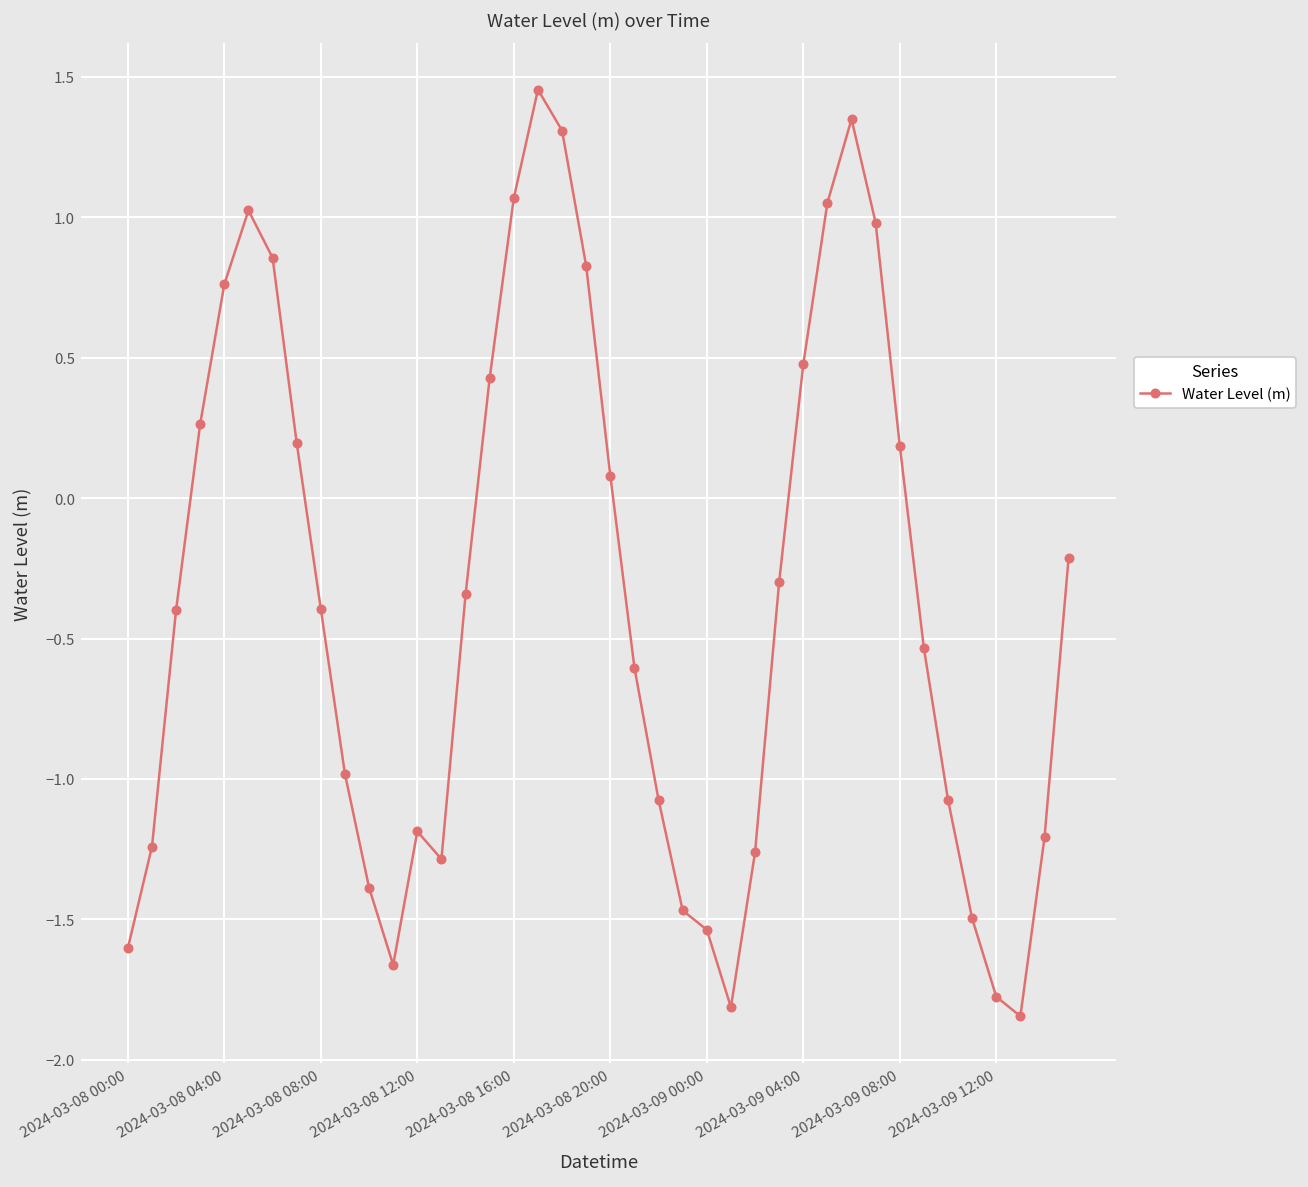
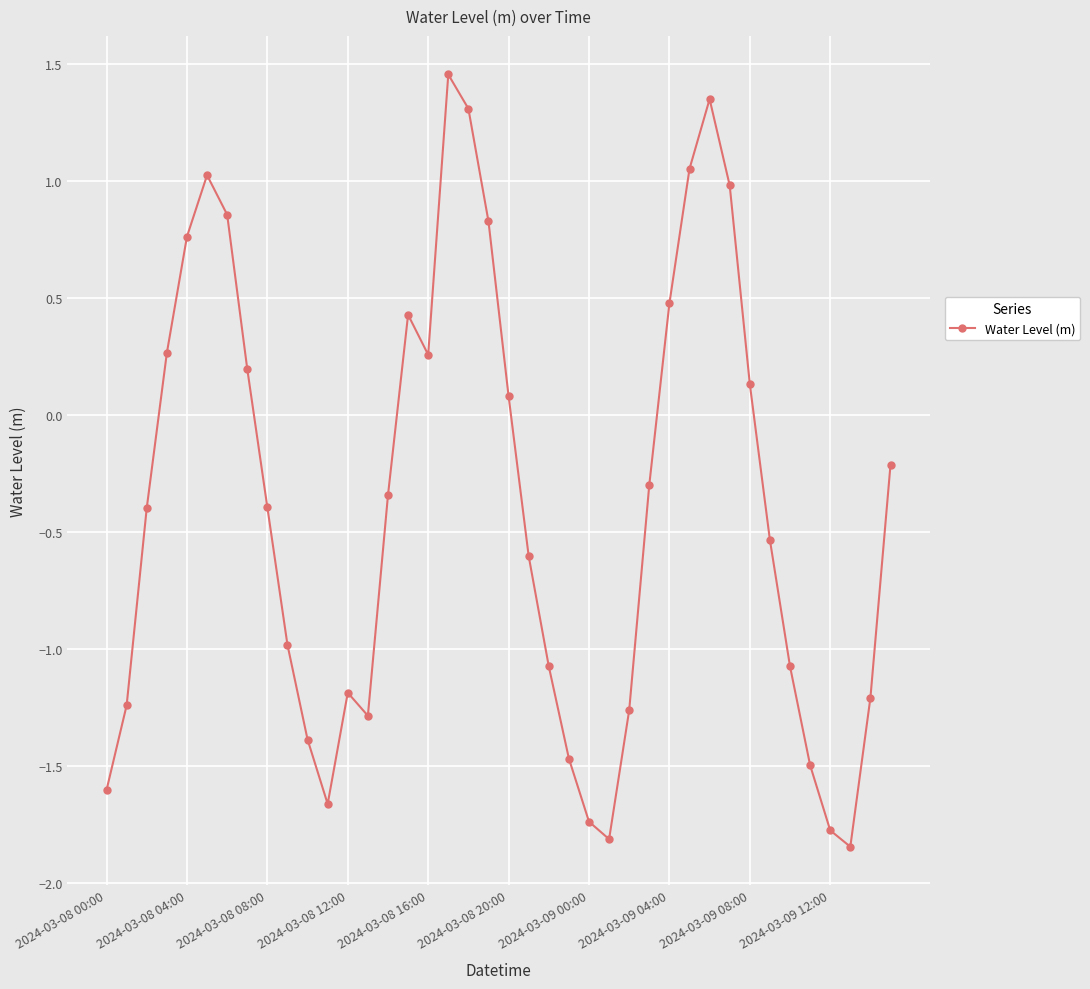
2024-03-08 16:00: 1.07 -> 0.26
2024-03-09 00:00: -1.54 -> -1.74
2024-03-09 08:00: 0.19 -> 0.13
